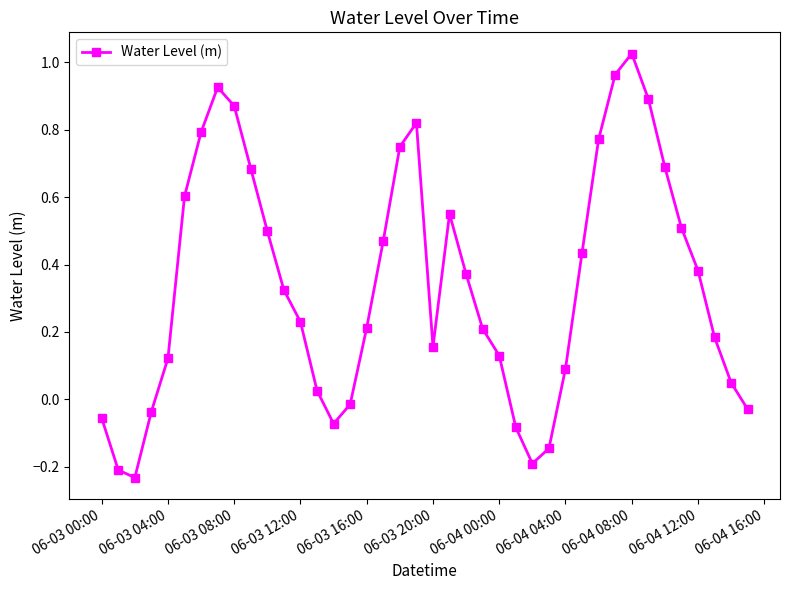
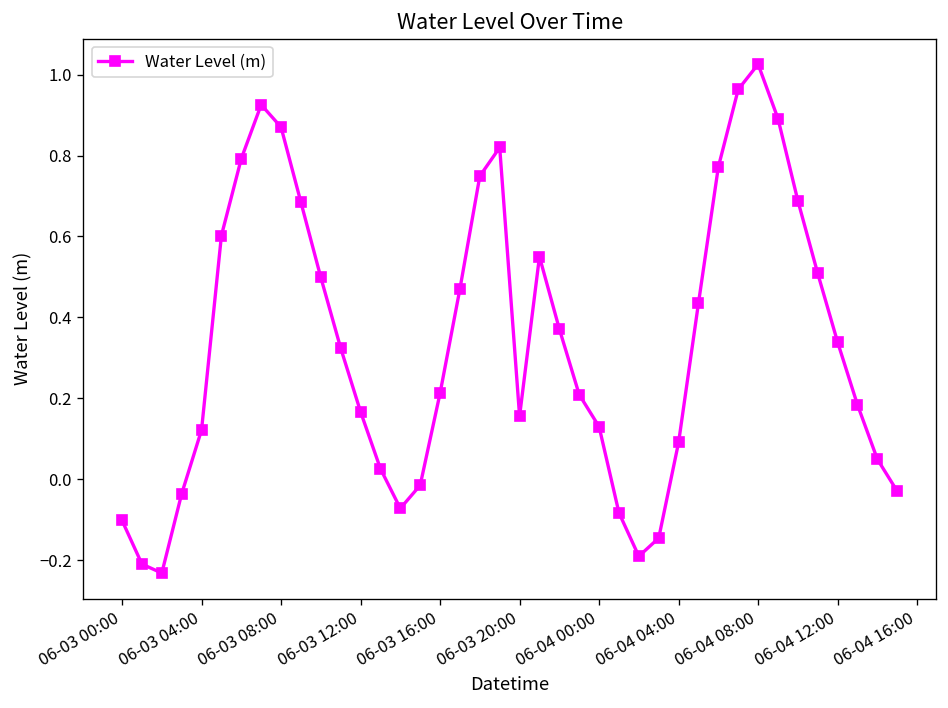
06-03 00:00: -0.06 -> -0.10
06-03 12:00: 0.23 -> 0.17
06-04 12:00: 0.38 -> 0.34
